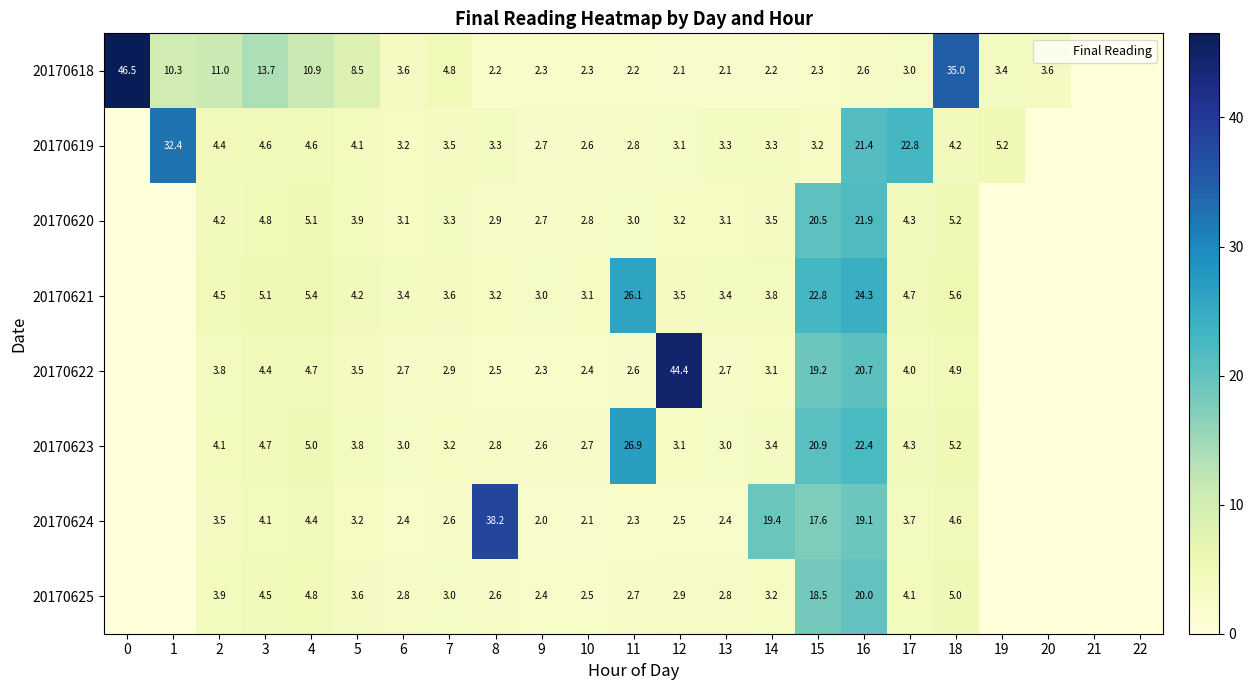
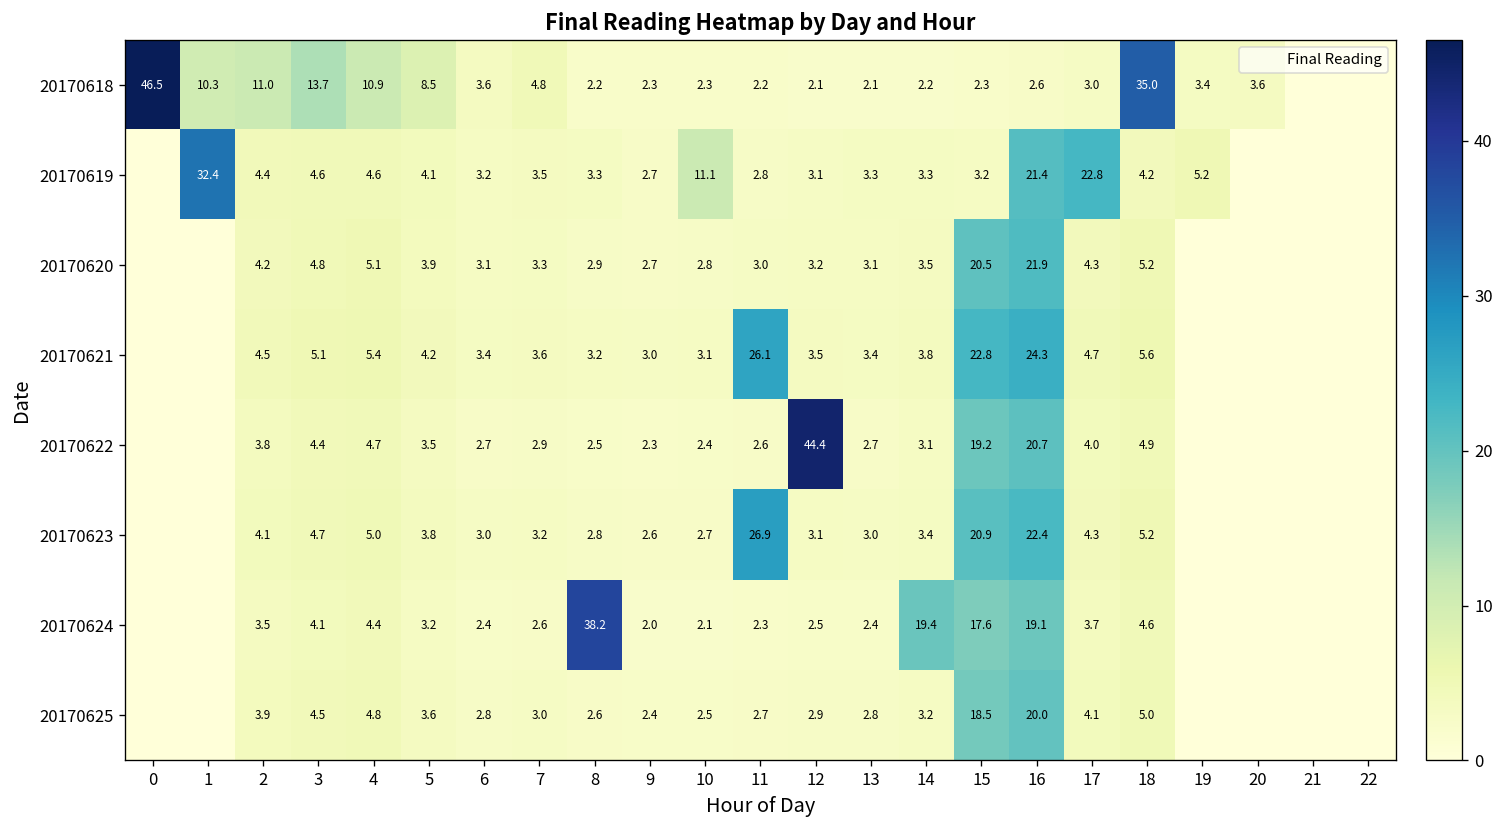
20170619, 10: 2.6 -> 11.1
